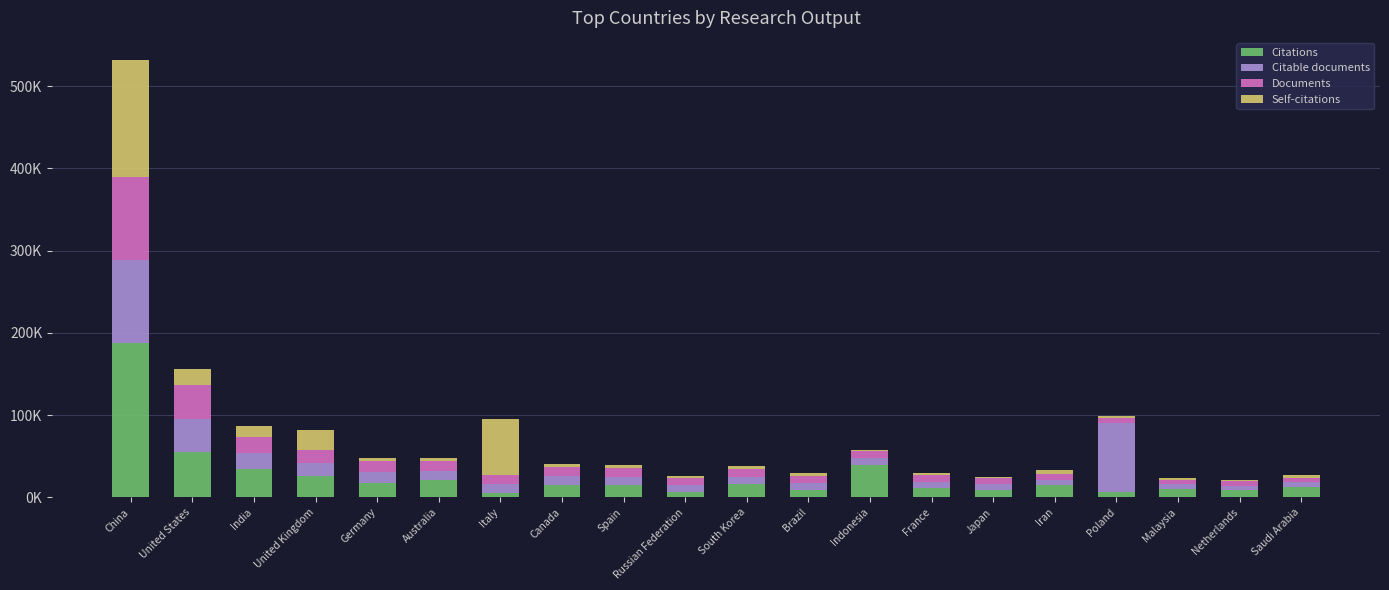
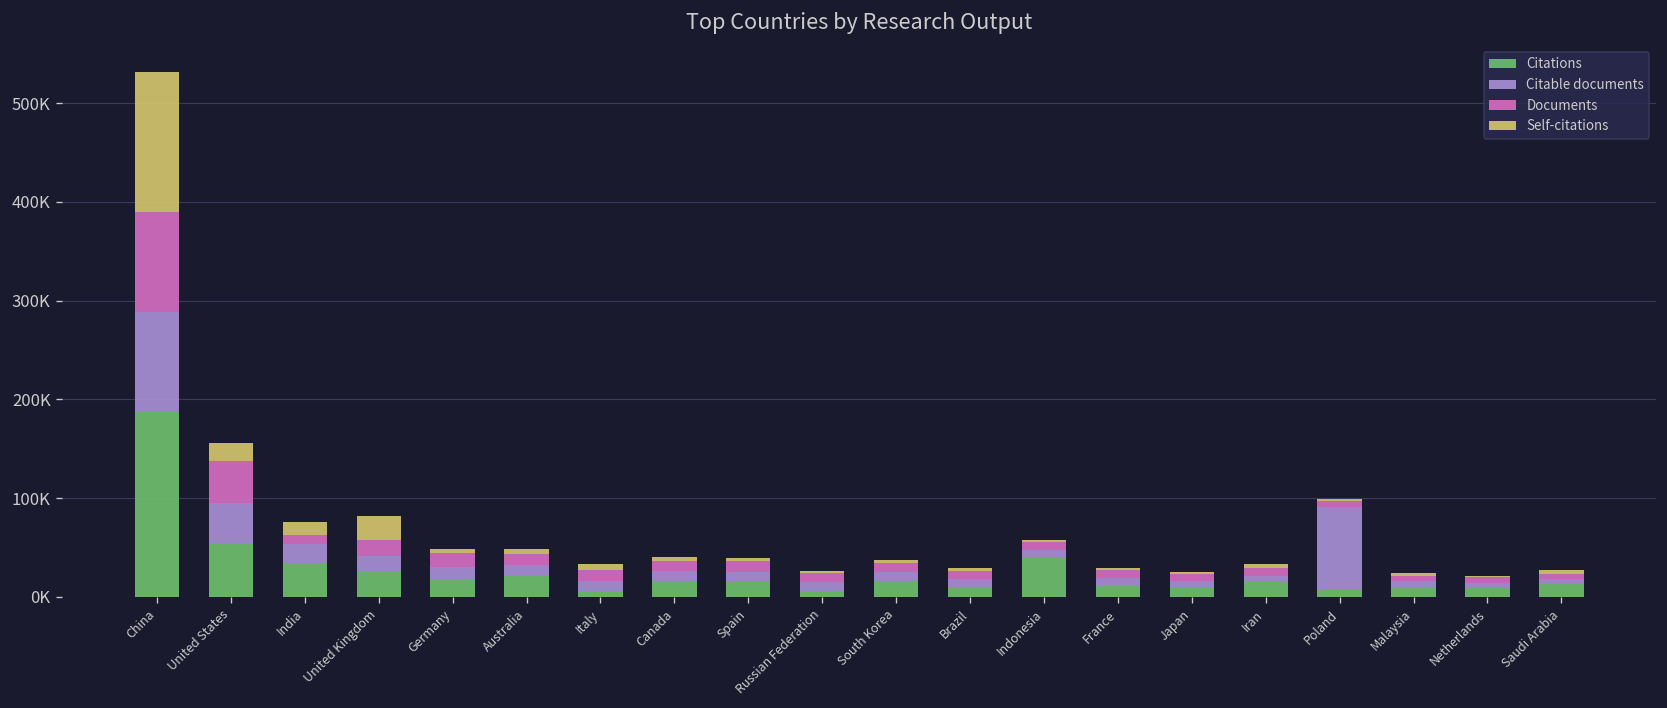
Documents, India: 20000 -> 10000
Self-citations, Italy: 70000 -> 10000
